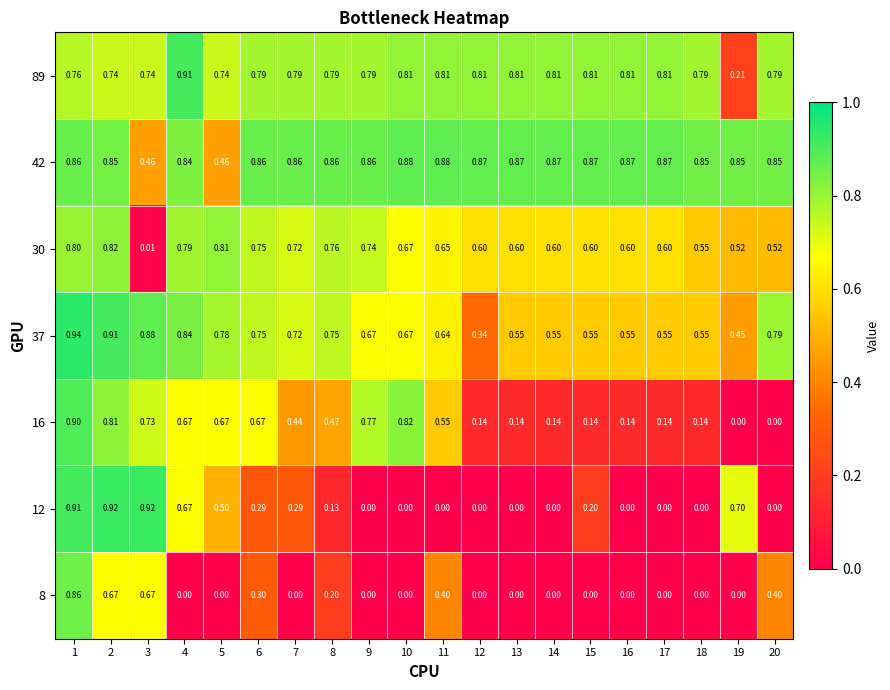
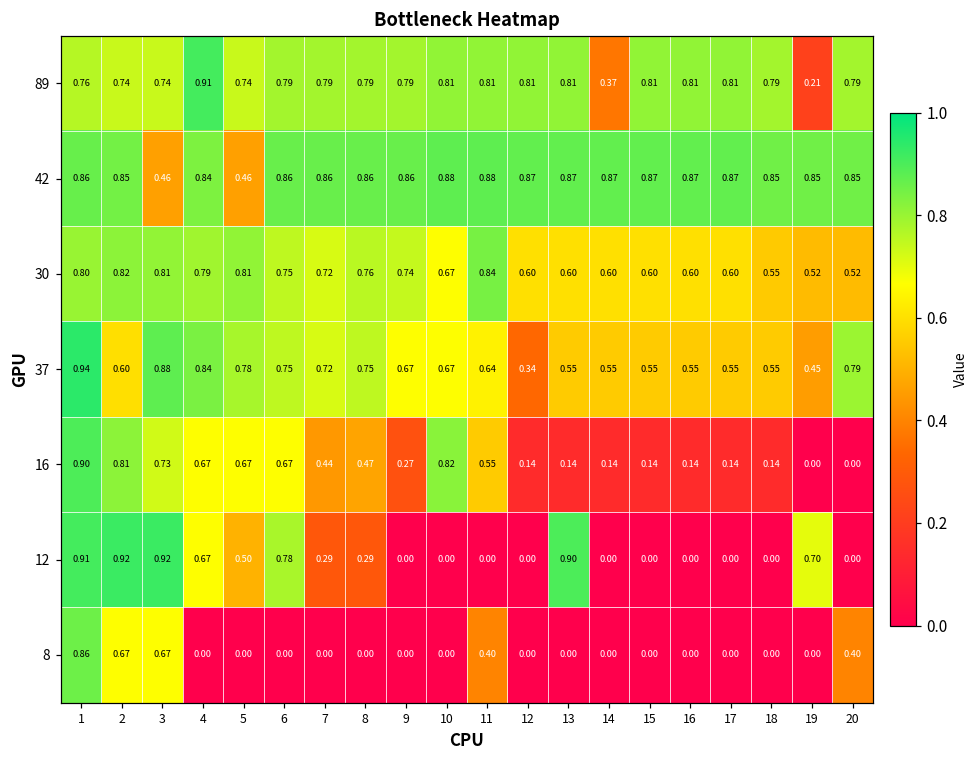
89, 14: 0.81 -> 0.37
30, 3: 0.01 -> 0.81
30, 11: 0.65 -> 0.84
37, 2: 0.91 -> 0.60
16, 9: 0.77 -> 0.27
12, 6: 0.29 -> 0.78
12, 8: 0.13 -> 0.29
12, 13: 0.00 -> 0.90
12, 15: 0.20 -> 0.00
8, 6: 0.30 -> 0.00
8, 8: 0.20 -> 0.00
